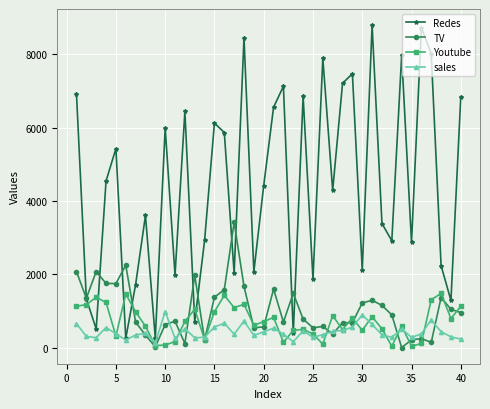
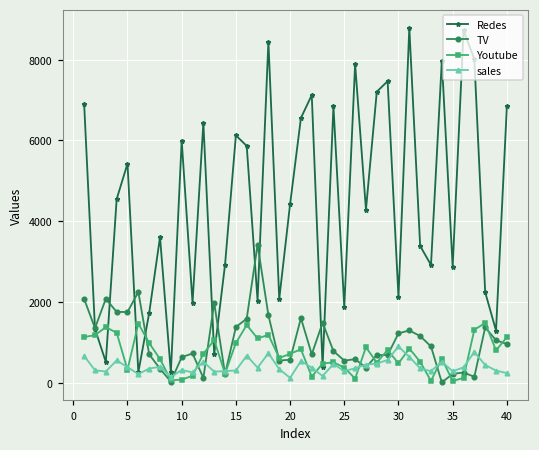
sales, 10: 1000 -> 300
sales, 15: 600 -> 300
sales, 20: 400 -> 100
